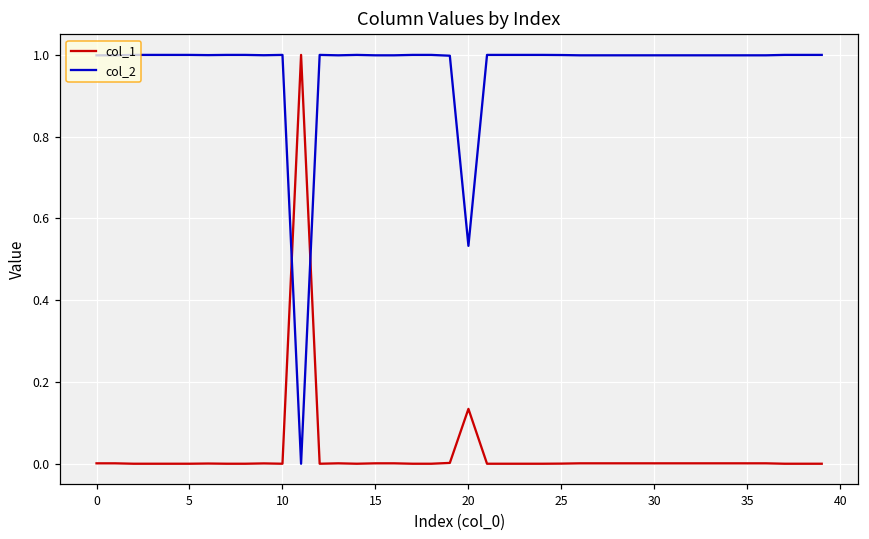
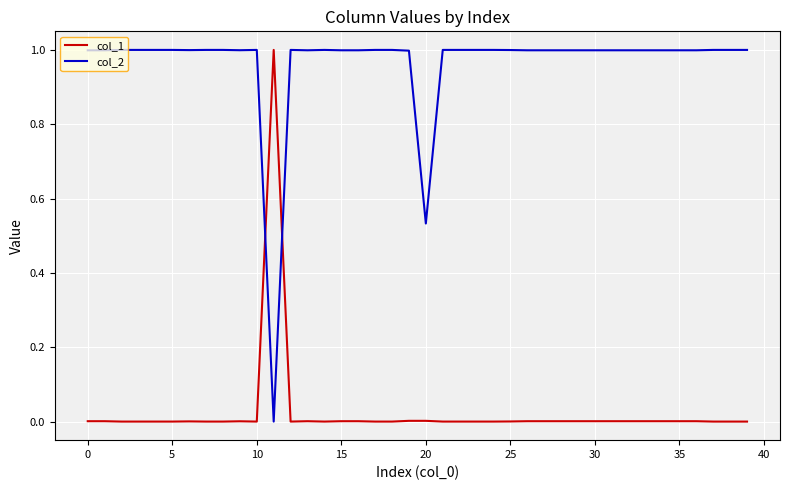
col_1, 20: 0.13 -> 0.00
